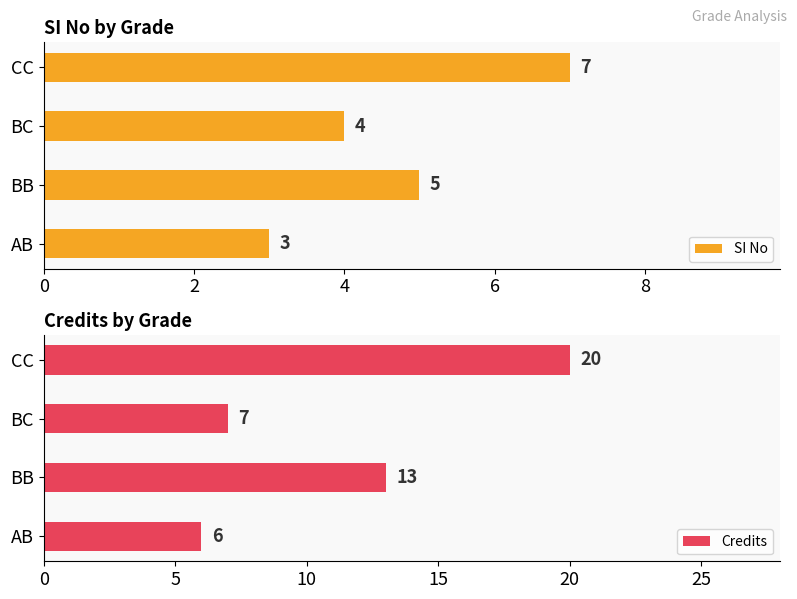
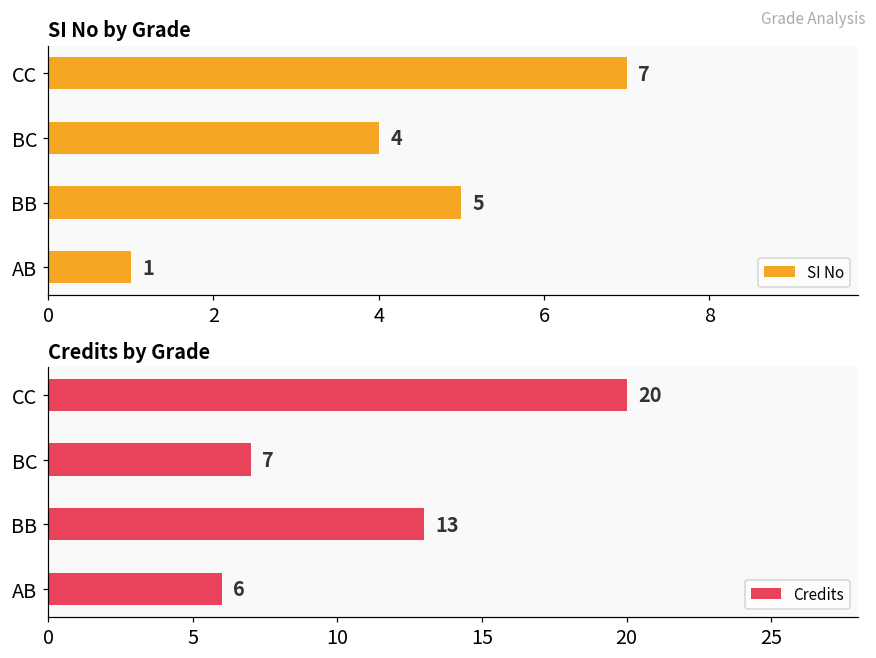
SI No by Grade, AB: 3 -> 1
